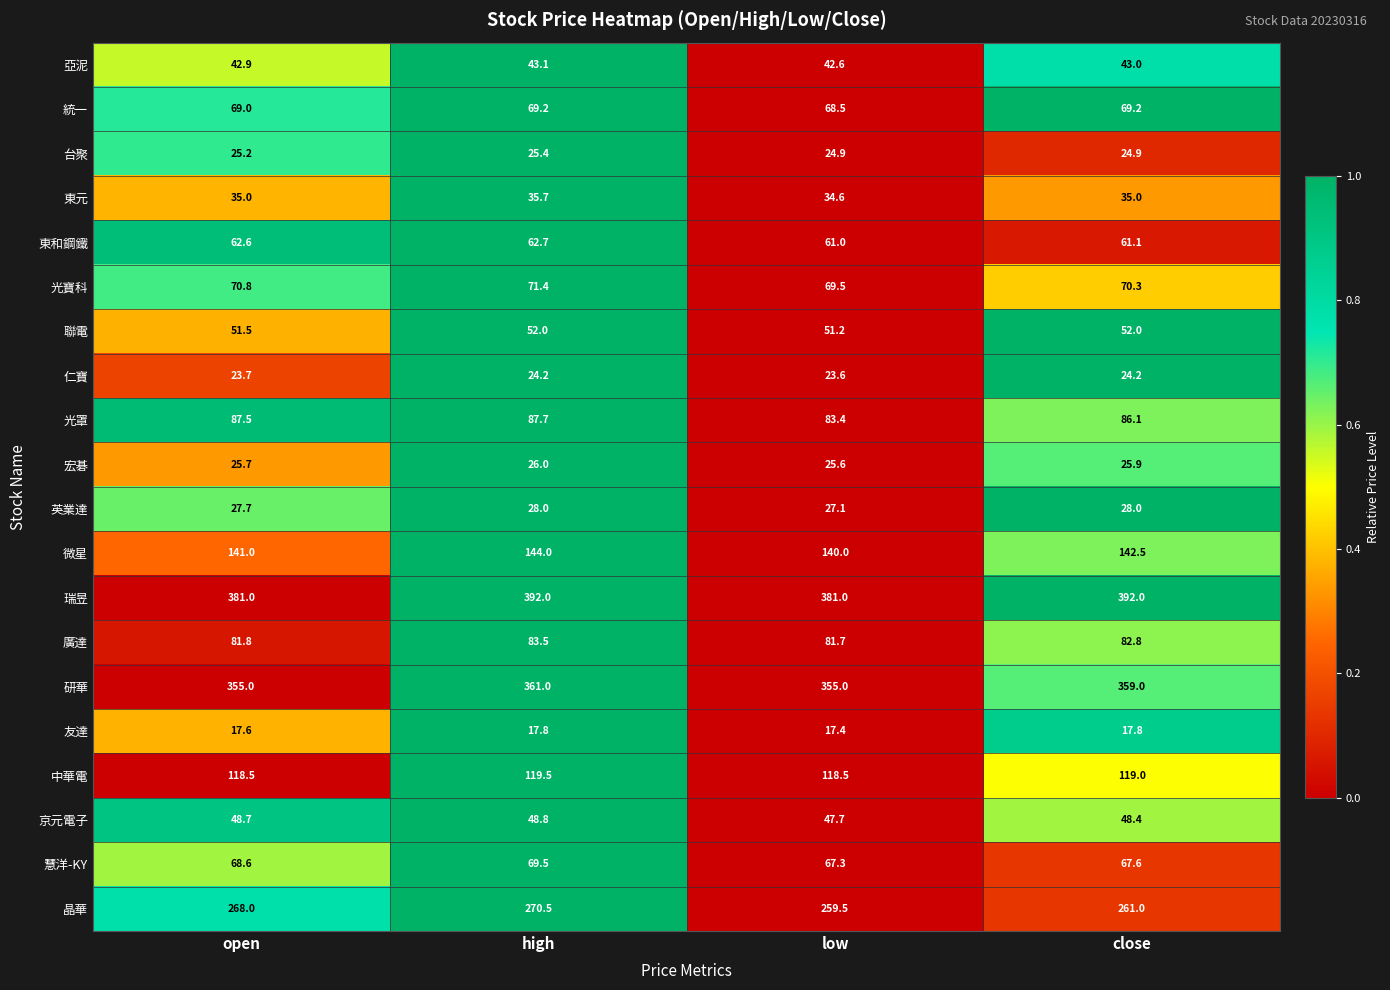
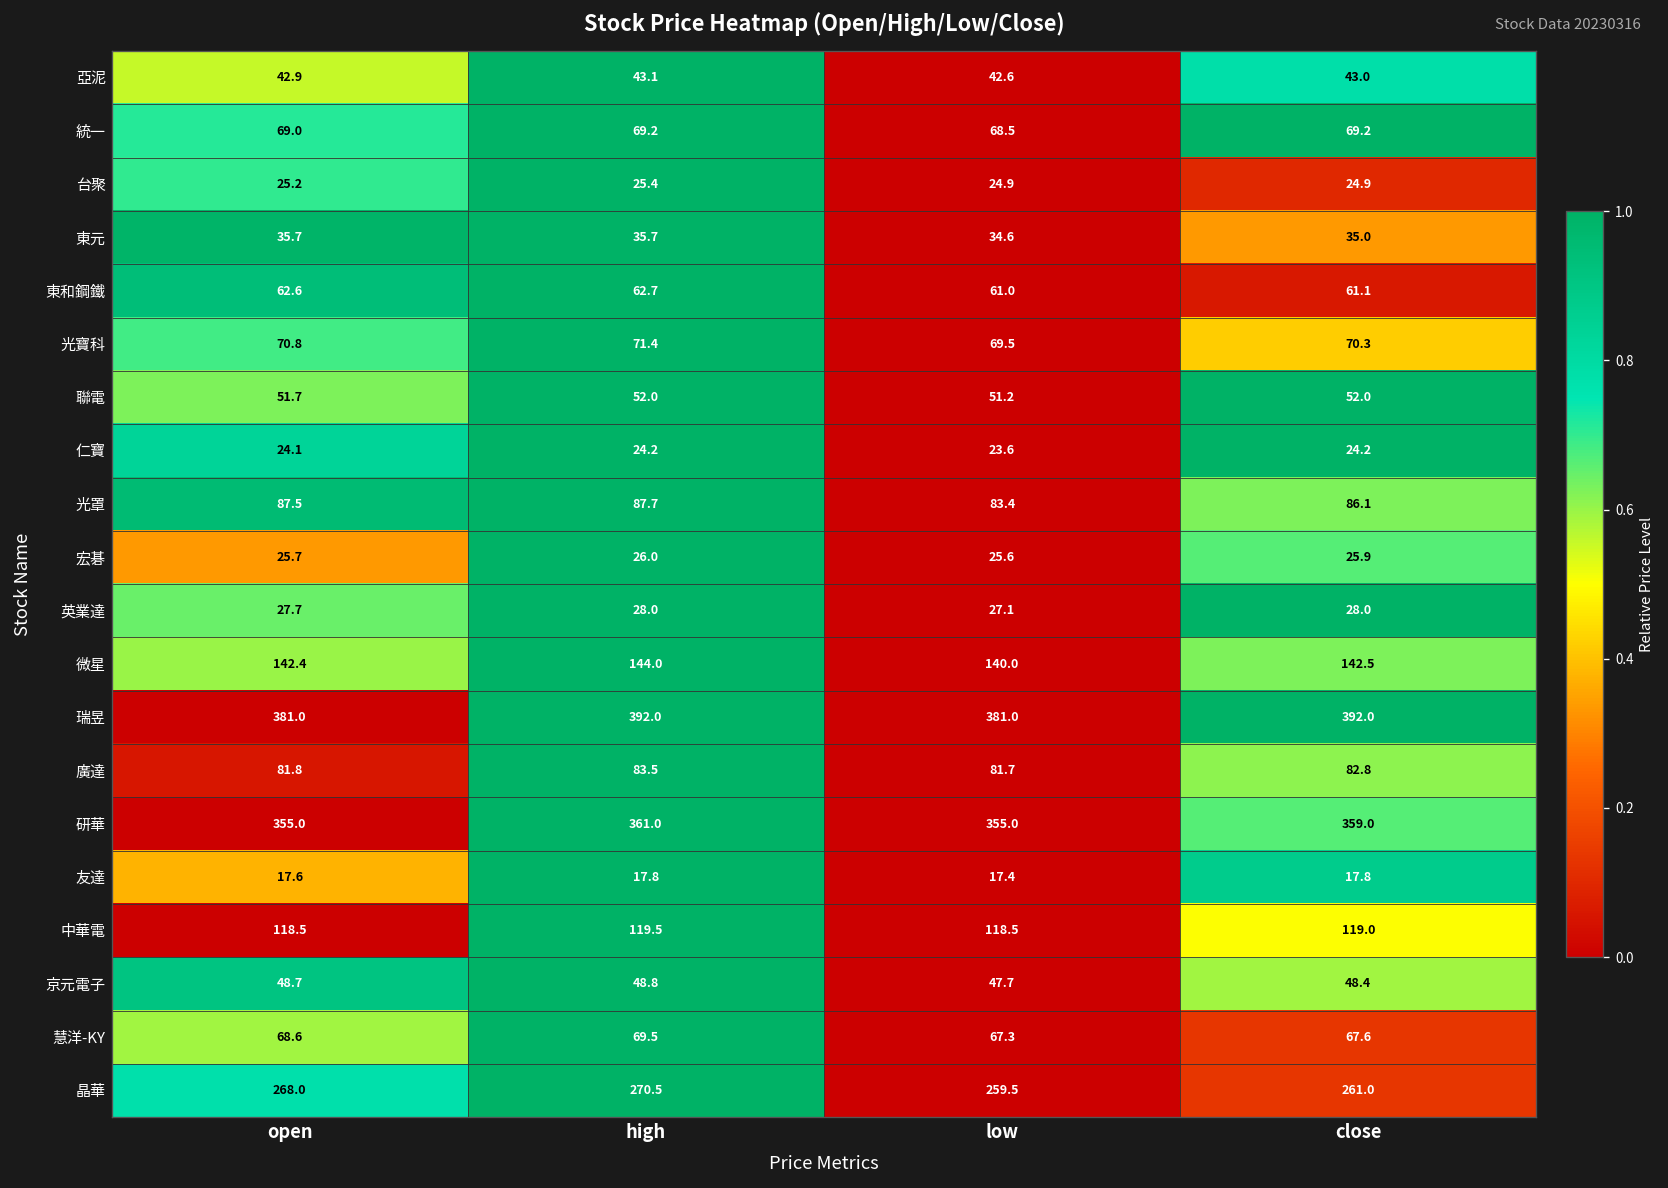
東元, open: 35.0 -> 35.7
聯電, open: 51.5 -> 51.7
仁寶, open: 23.7 -> 24.1
微星, open: 141.0 -> 142.4
